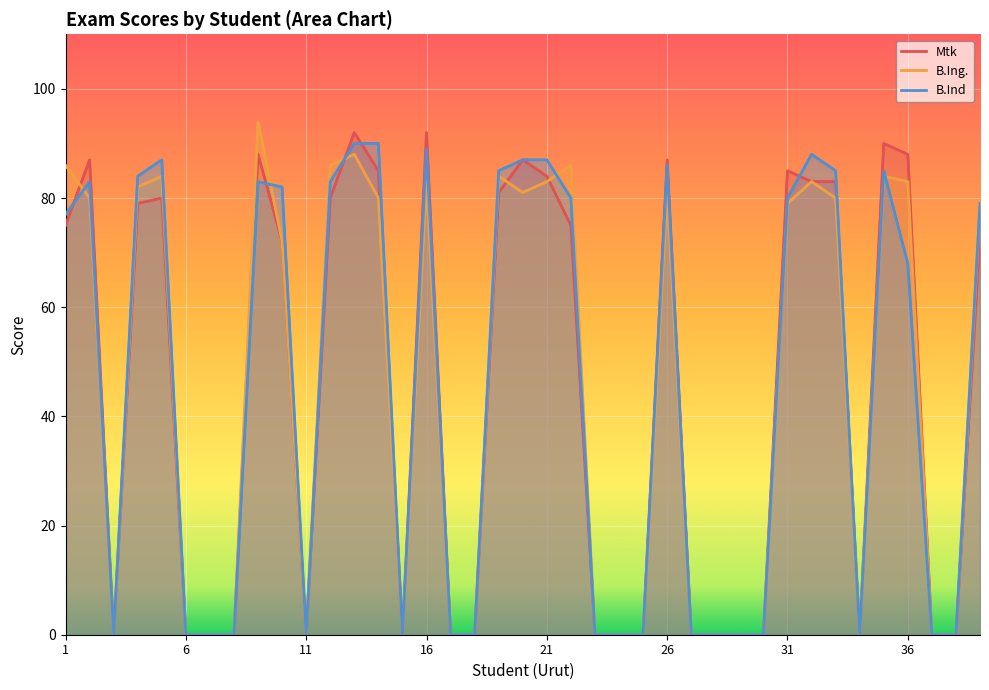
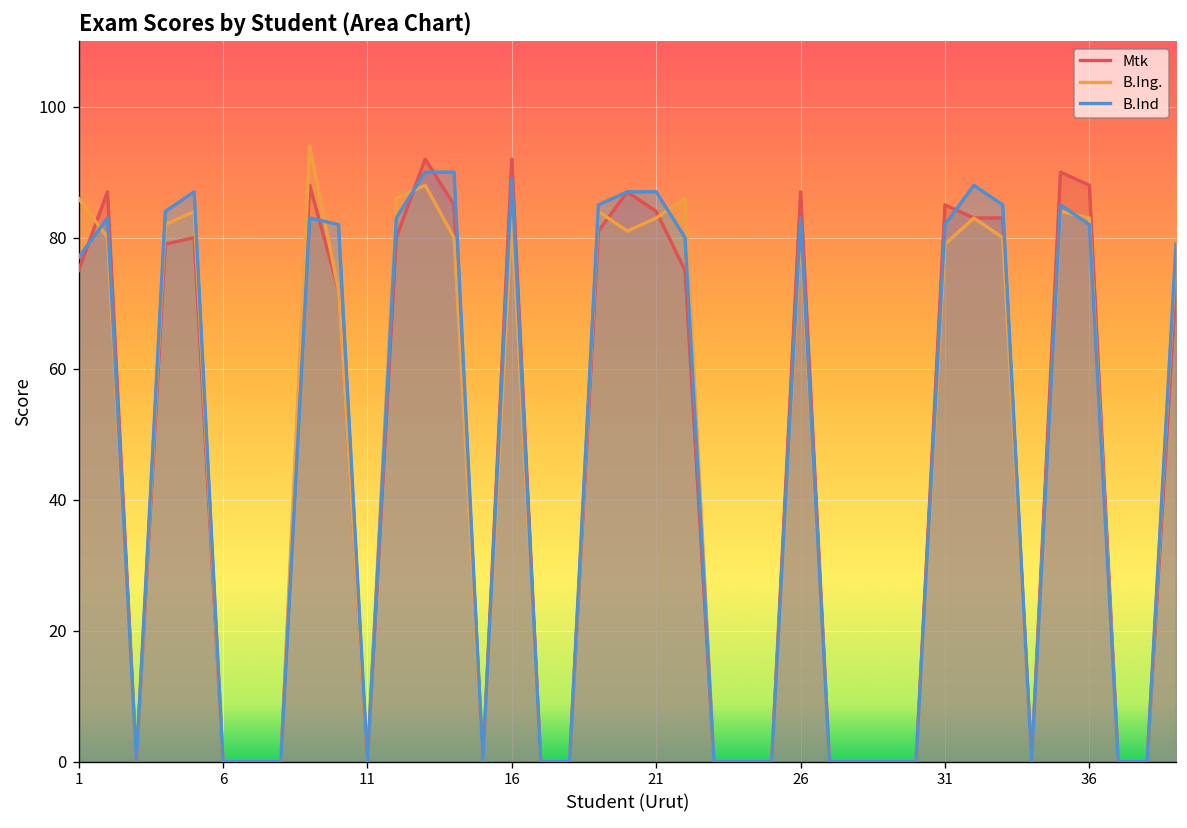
B.Ind, 26: 86 -> 83
B.Ind, 31: 80 -> 82
B.Ind, 36: 68 -> 82
